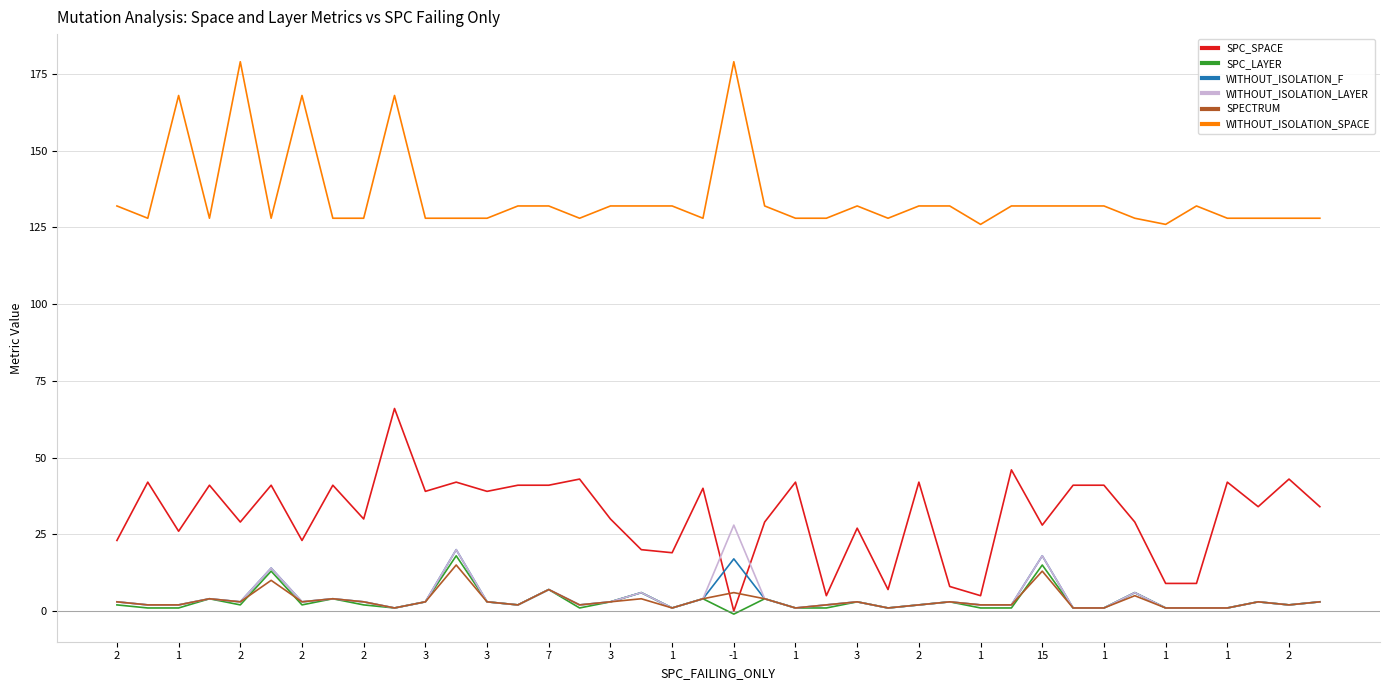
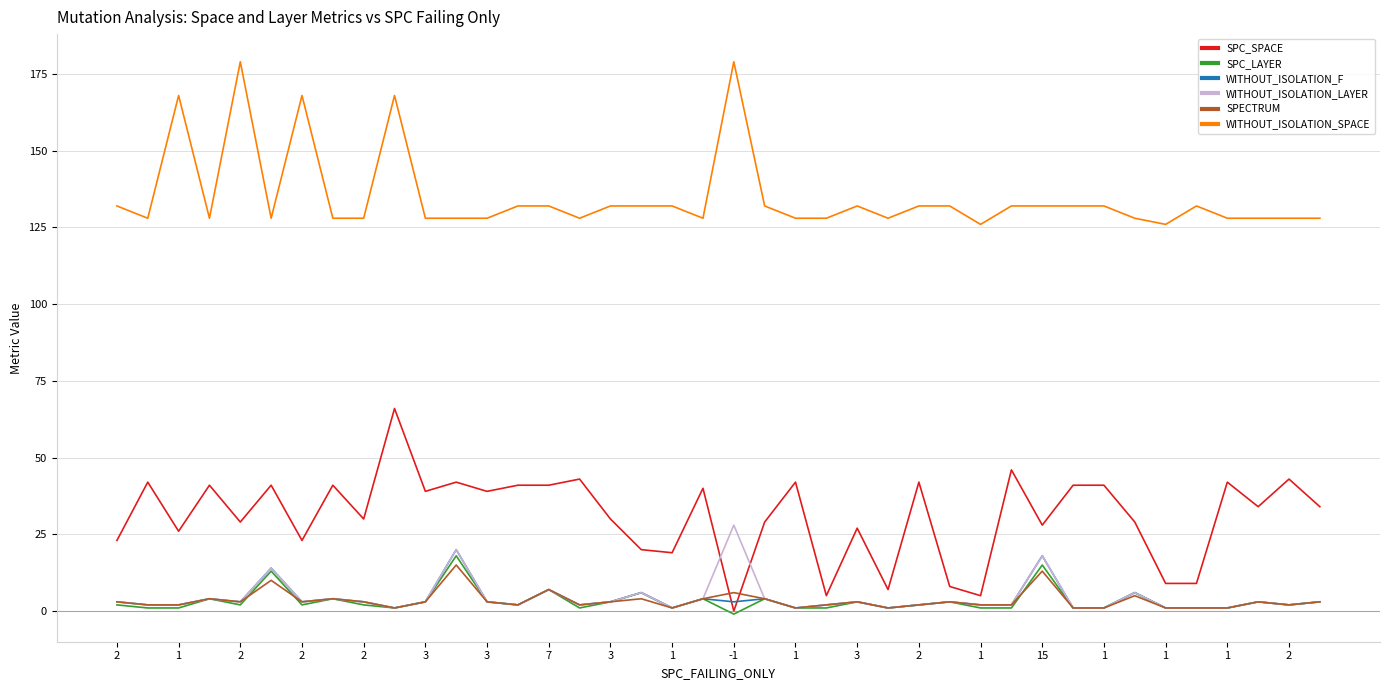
WITHOUT_ISOLATION_F, -1: 17 -> 3
